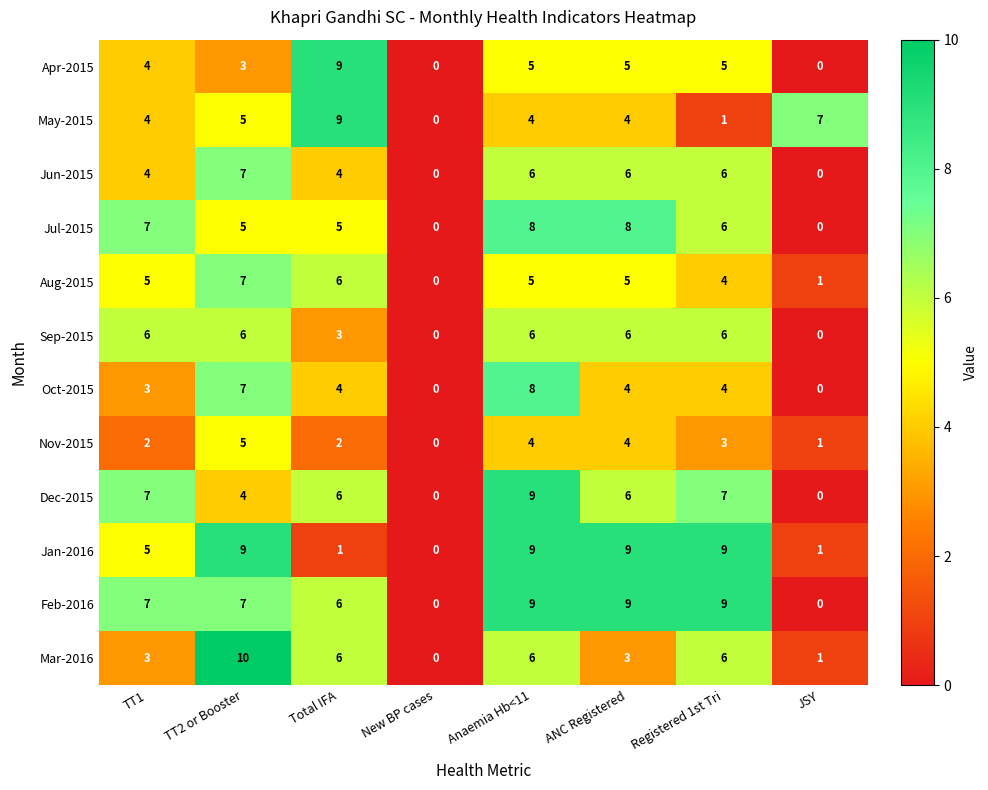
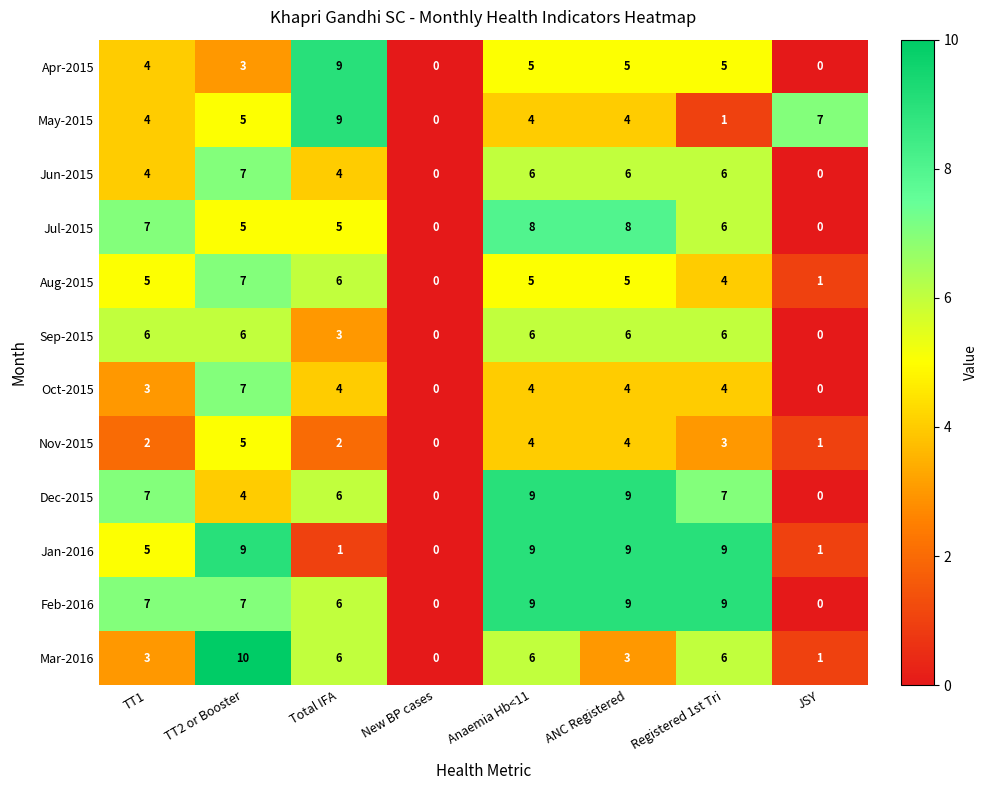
Oct-2015, Anaemia Hb<11: 8 -> 4
Dec-2015, ANC Registered: 6 -> 9
